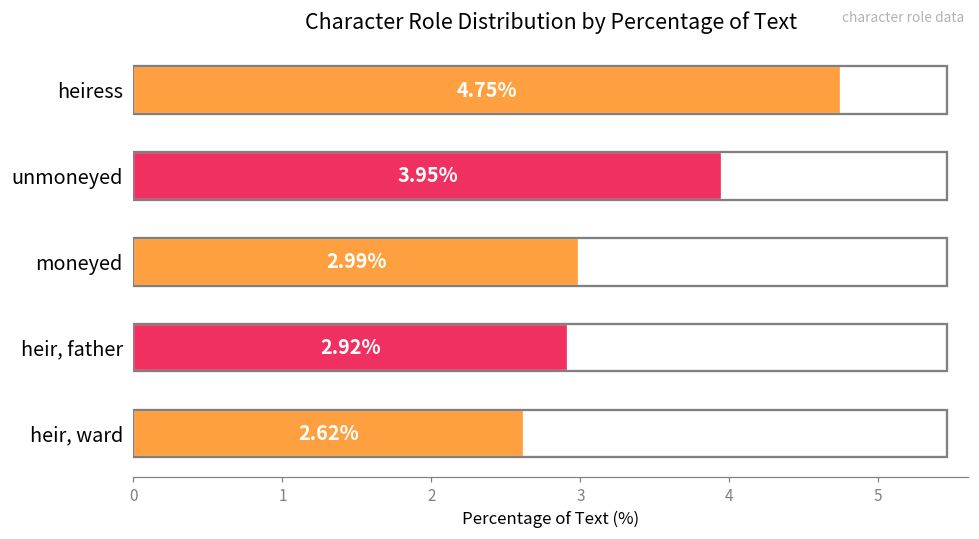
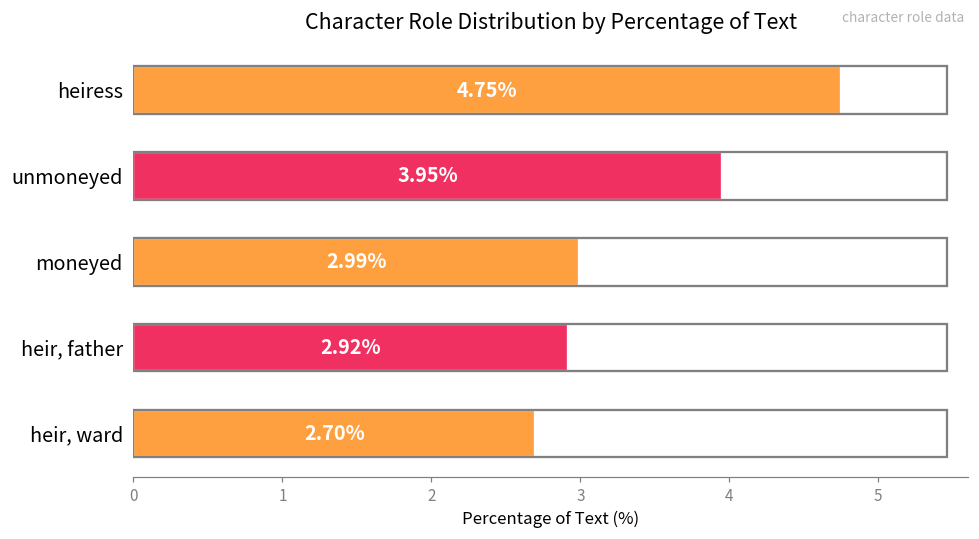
heir, ward: 2.62% -> 2.70%
